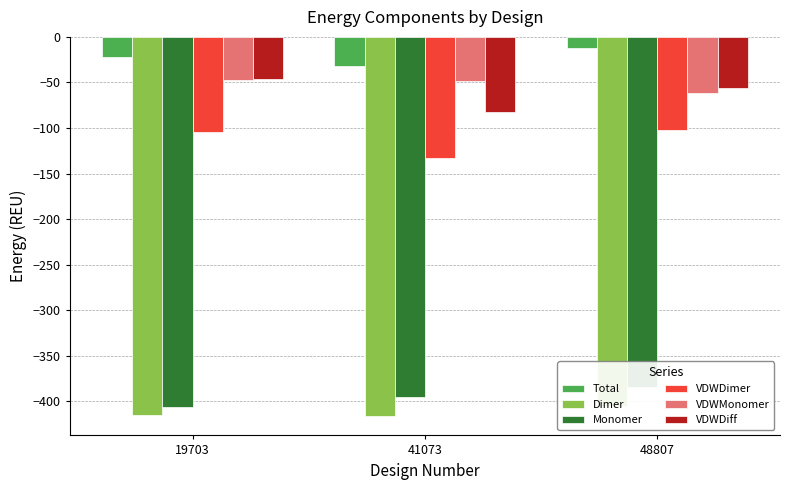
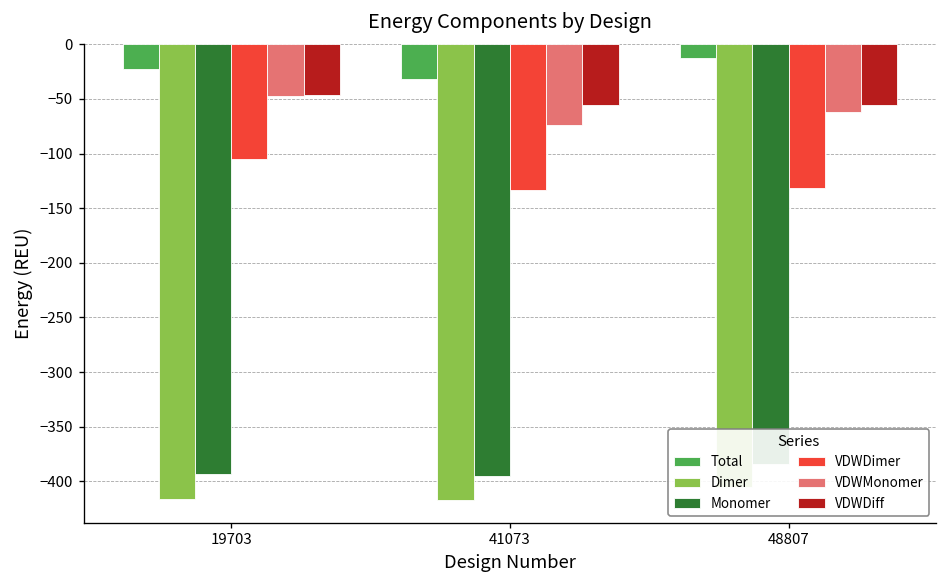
Monomer, 19703: -410 -> -390
VDWMonomer, 41073: -50 -> -70
VDWDiff, 41073: -80 -> -60
VDWDimer, 48807: -100 -> -130
